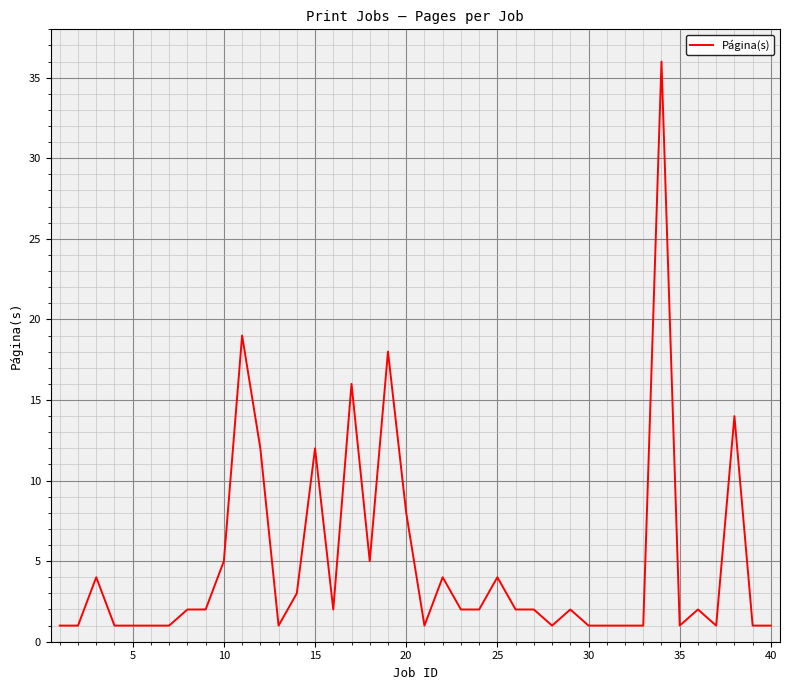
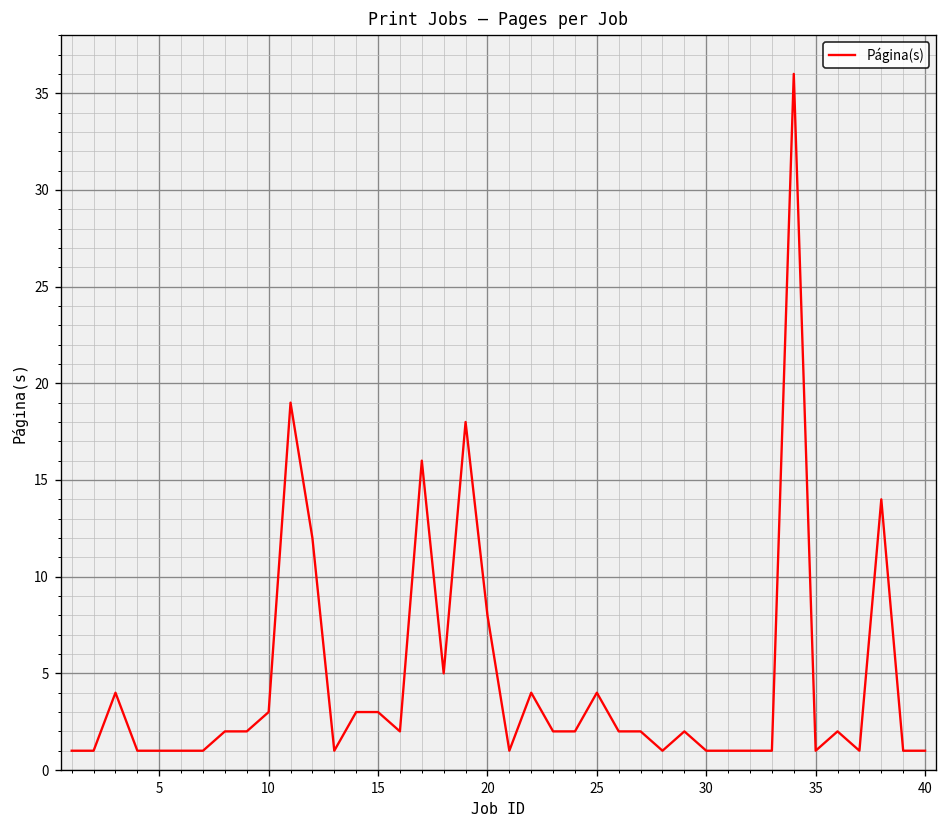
10: 5 -> 3
15: 12 -> 3
